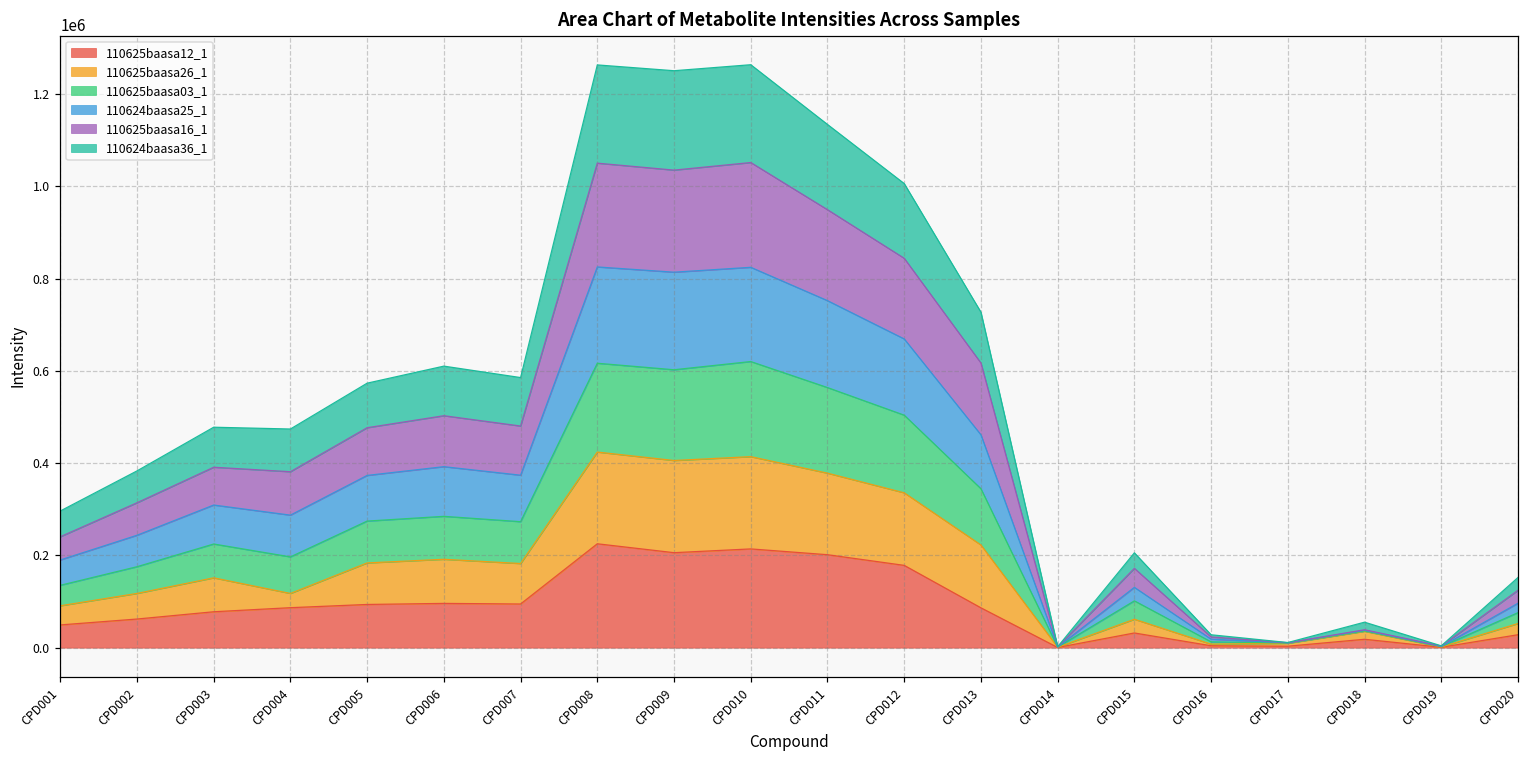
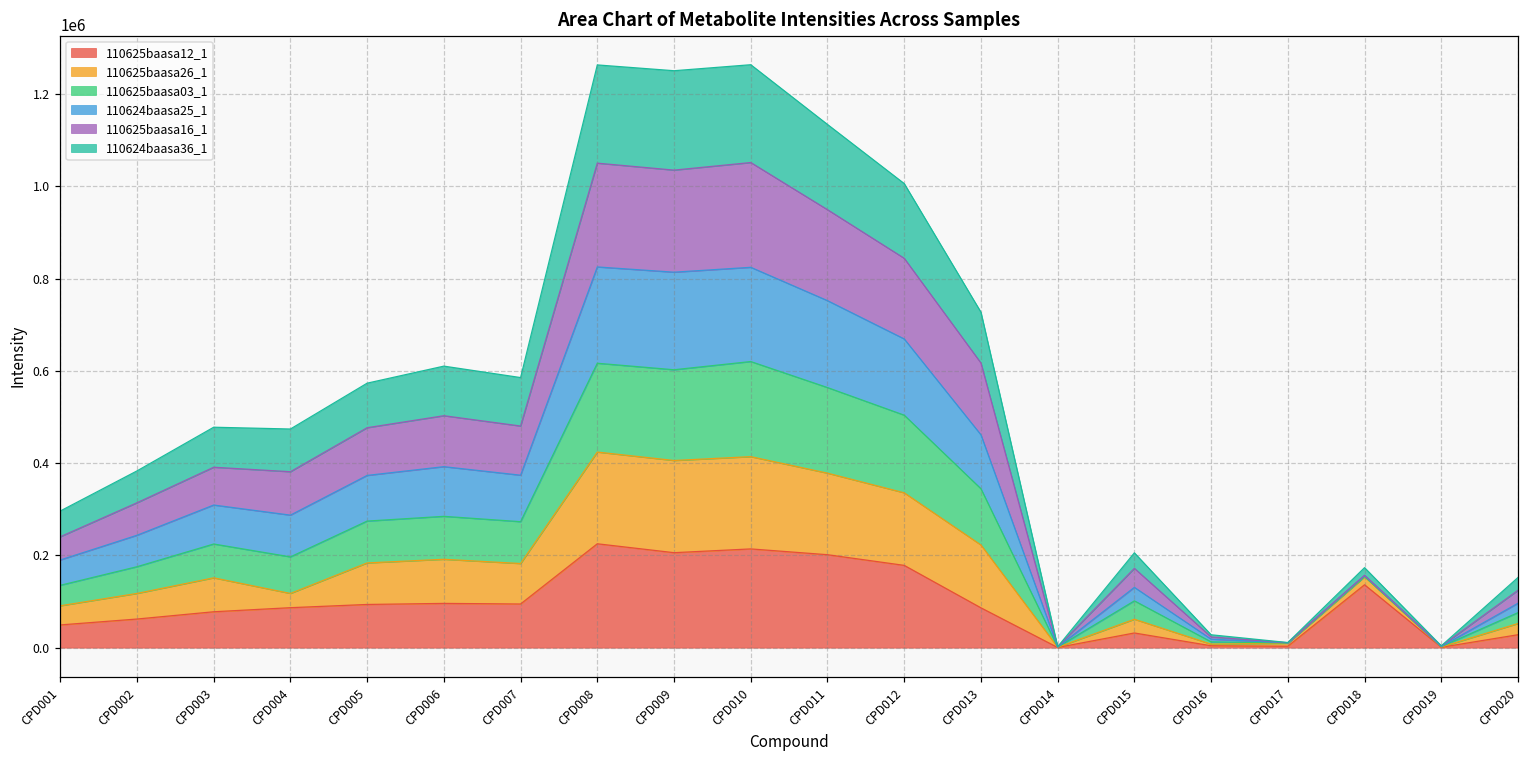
110625baasa12_1, CPD018: 20000 -> 140000
